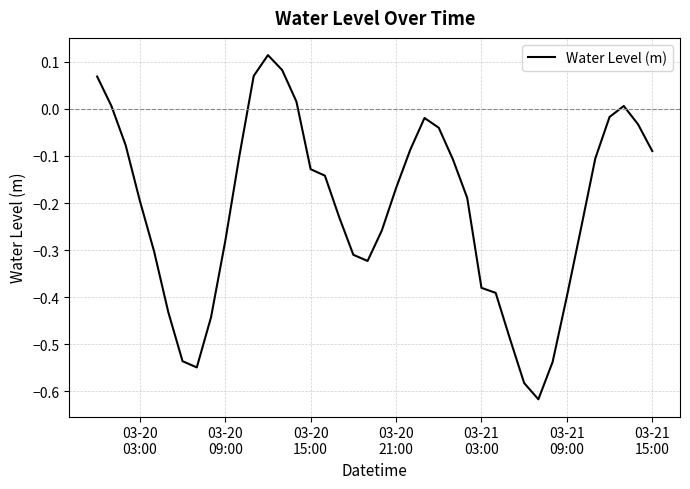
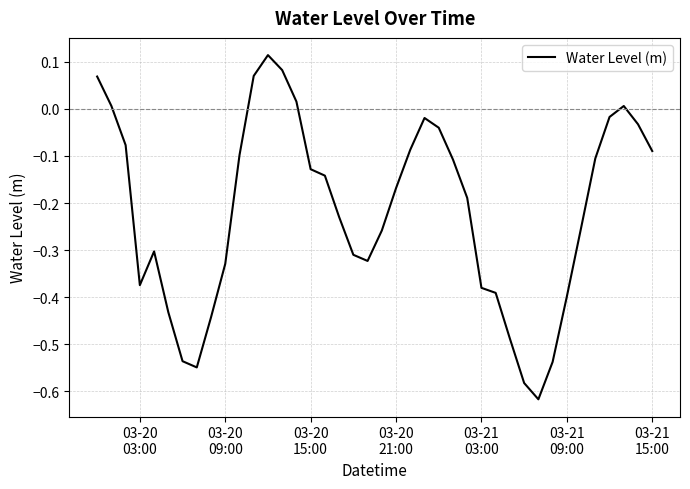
03-20 03:00: -0.20 -> -0.37
03-20 09:00: -0.28 -> -0.33
